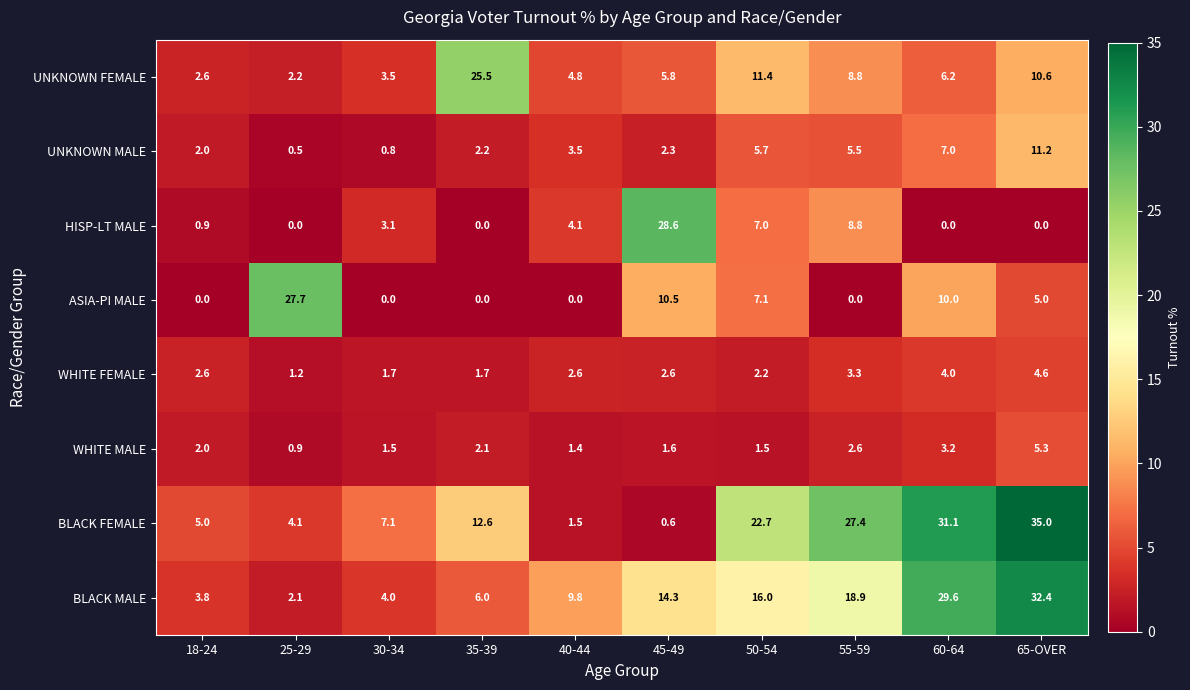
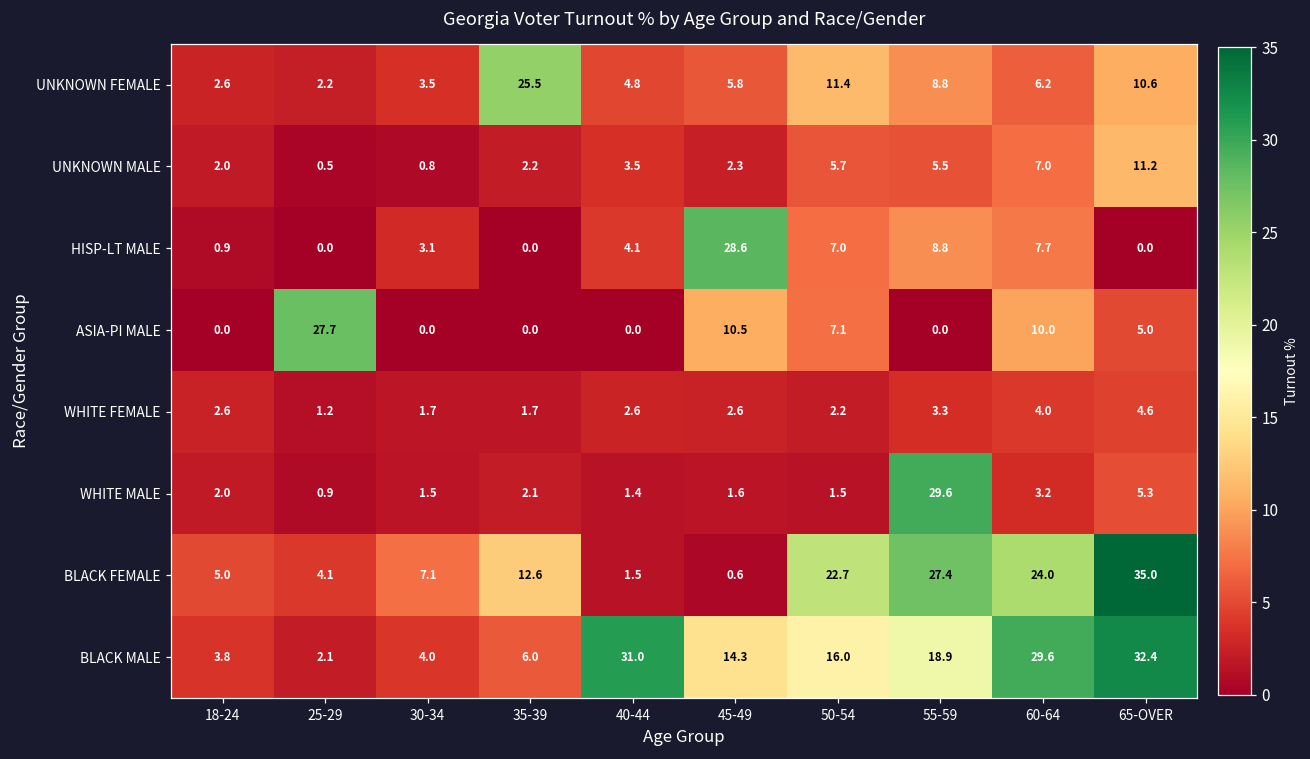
HISP-LT MALE, 60-64: 0.0 -> 7.7
WHITE MALE, 55-59: 2.6 -> 29.6
BLACK FEMALE, 60-64: 31.1 -> 24.0
BLACK MALE, 40-44: 9.8 -> 31.0
